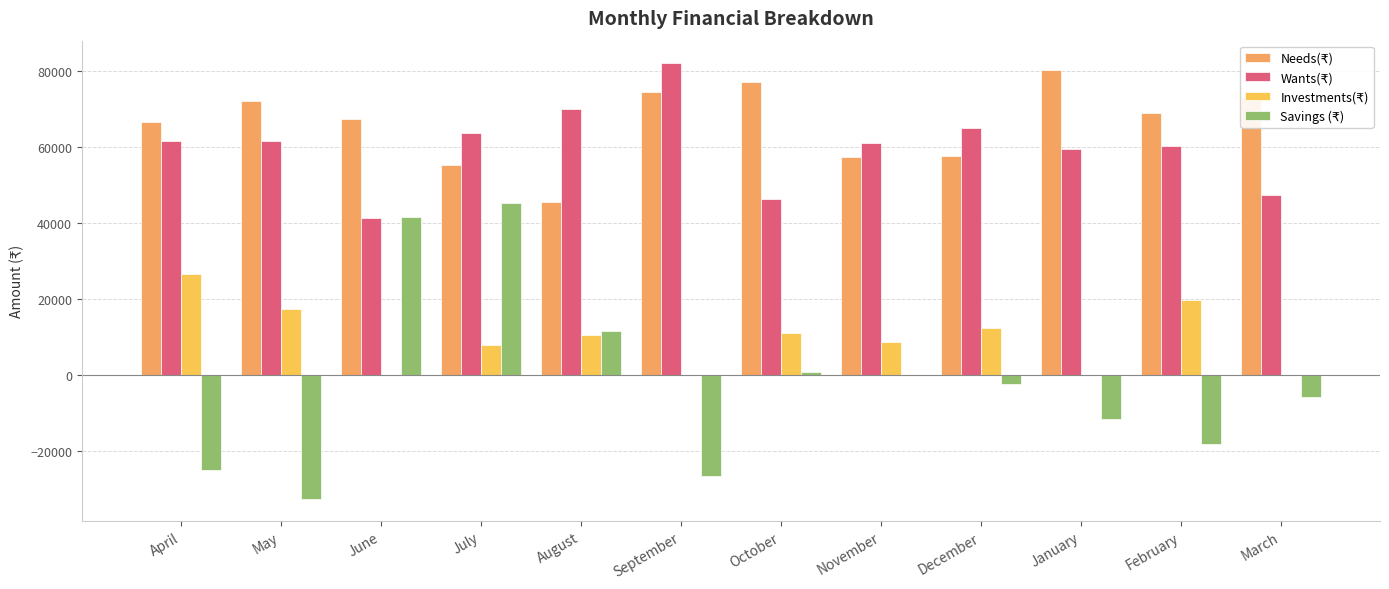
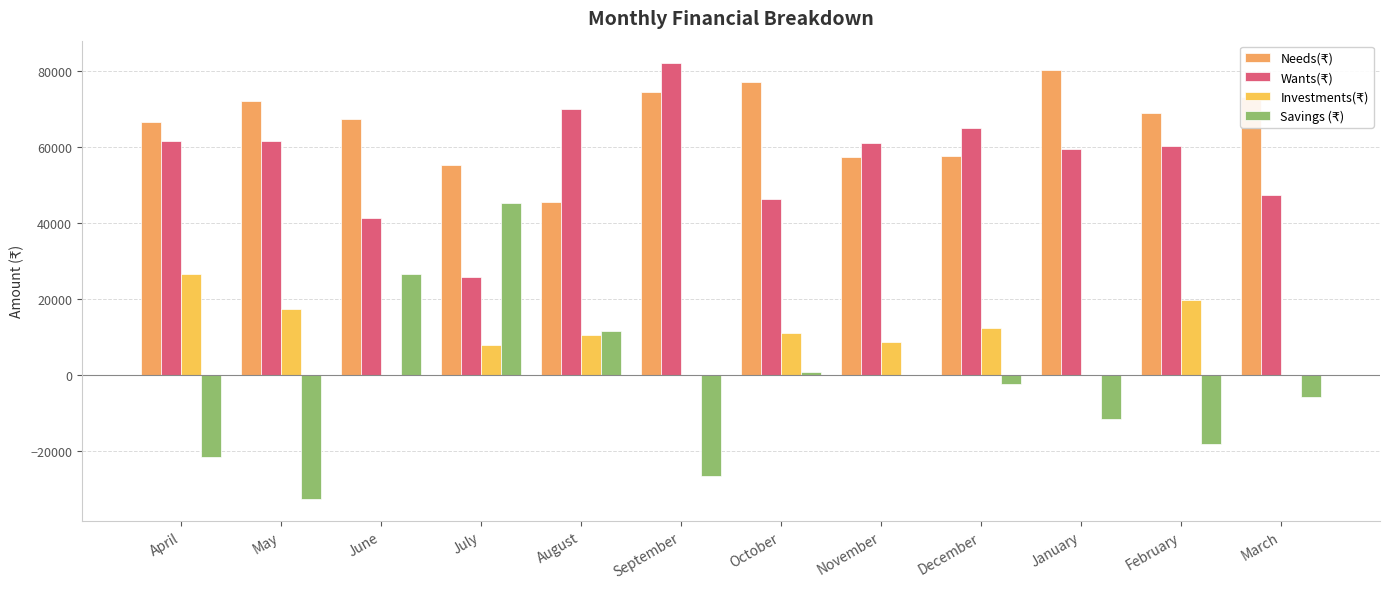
Savings (₹), April: -25000 -> -22000
Savings (₹), June: 42000 -> 26000
Wants(₹), July: 64000 -> 26000
